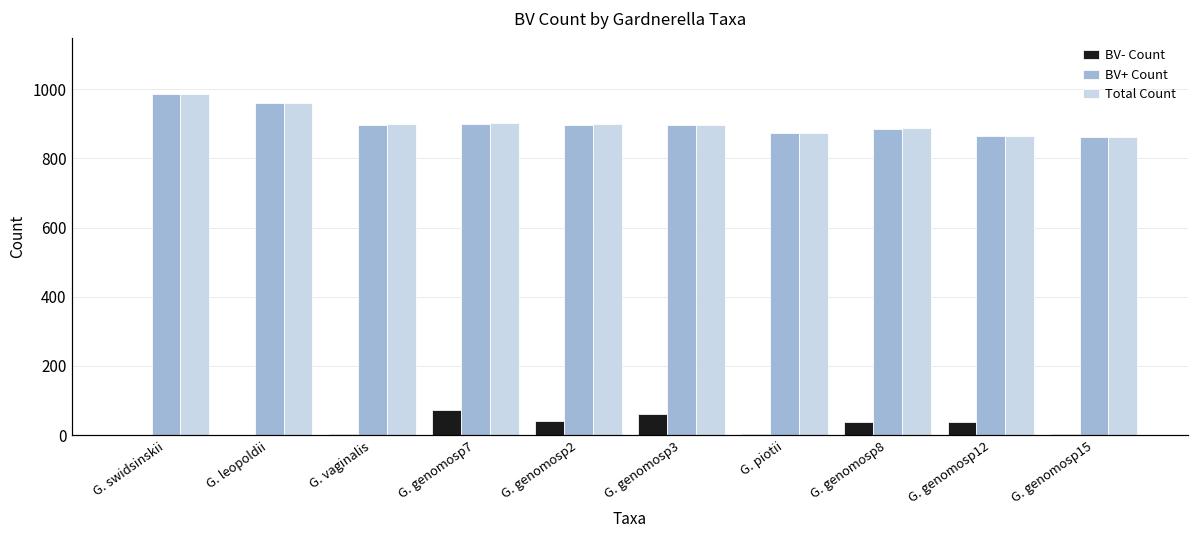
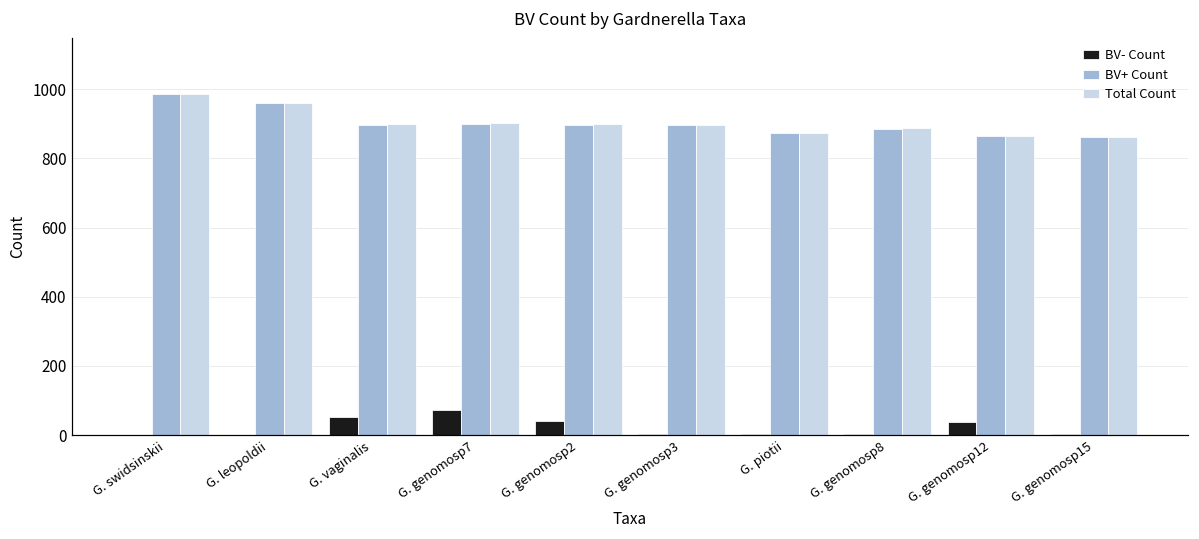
BV- Count, G. vaginalis: 0 -> 50
BV- Count, G. genomosp3: 60 -> 0
BV- Count, G. genomosp8: 40 -> 0
